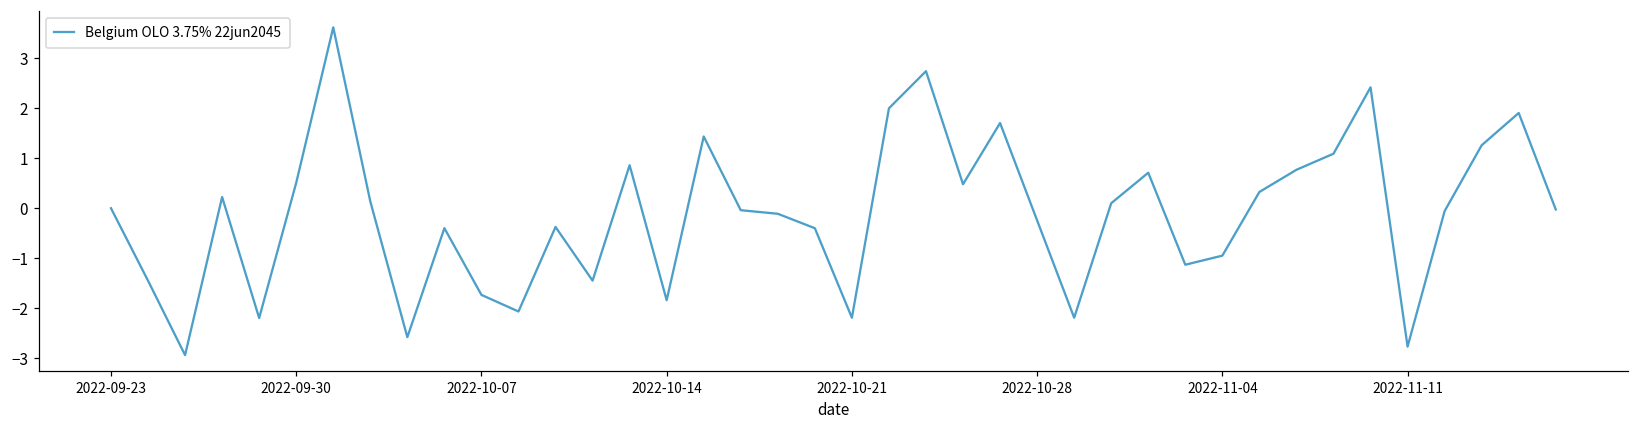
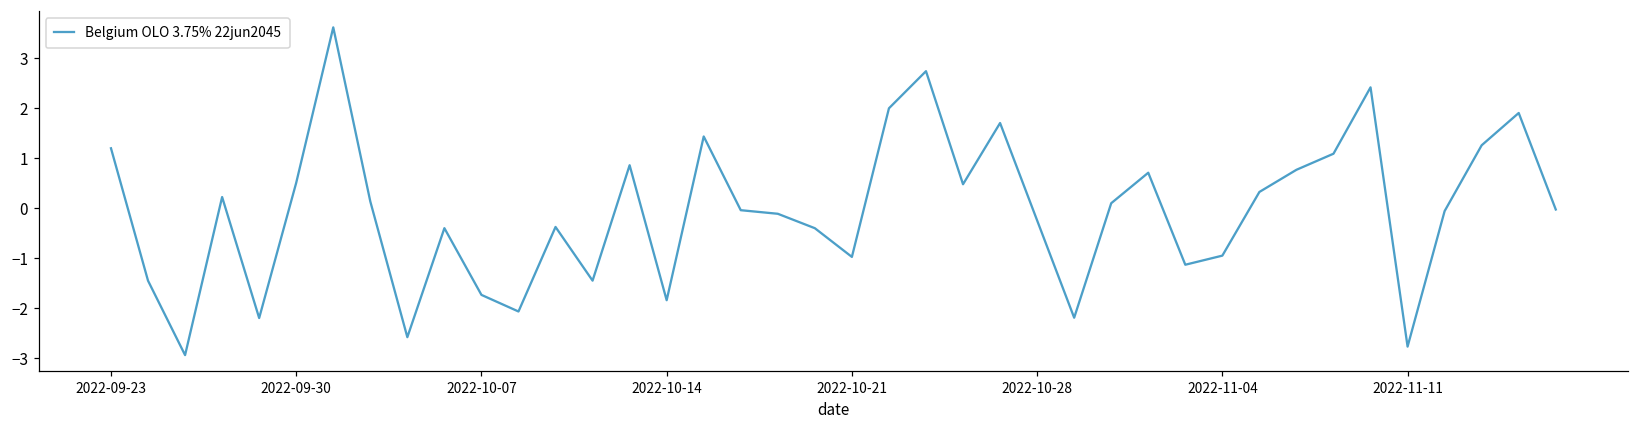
2022-09-23: 0.0 -> 1.2
2022-10-21: -2.2 -> -1.0
